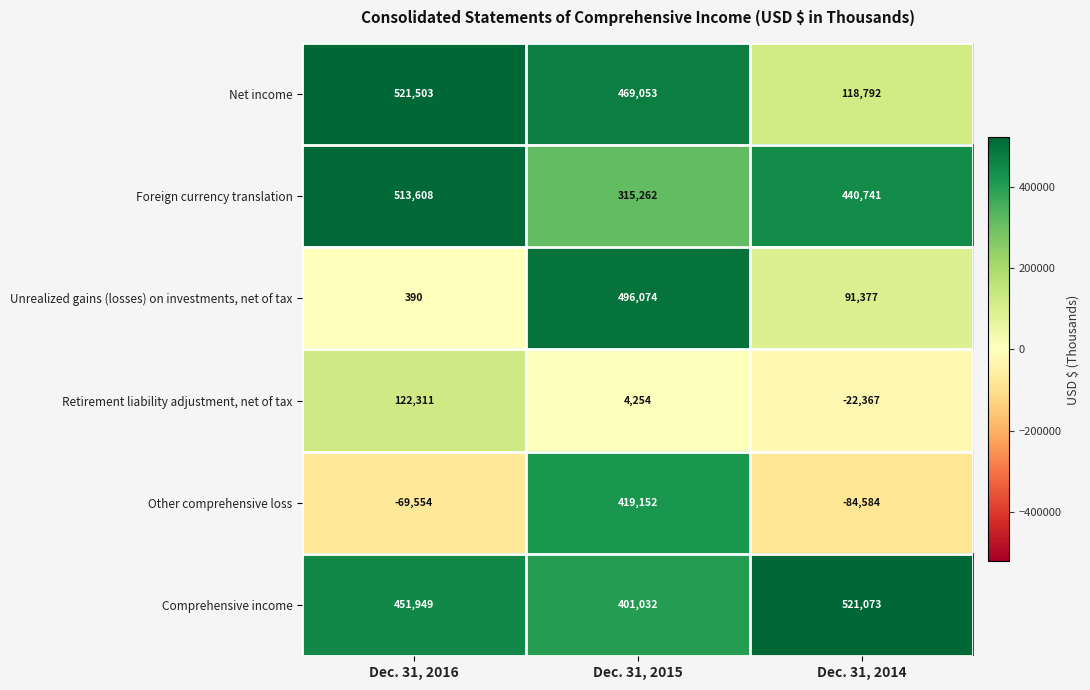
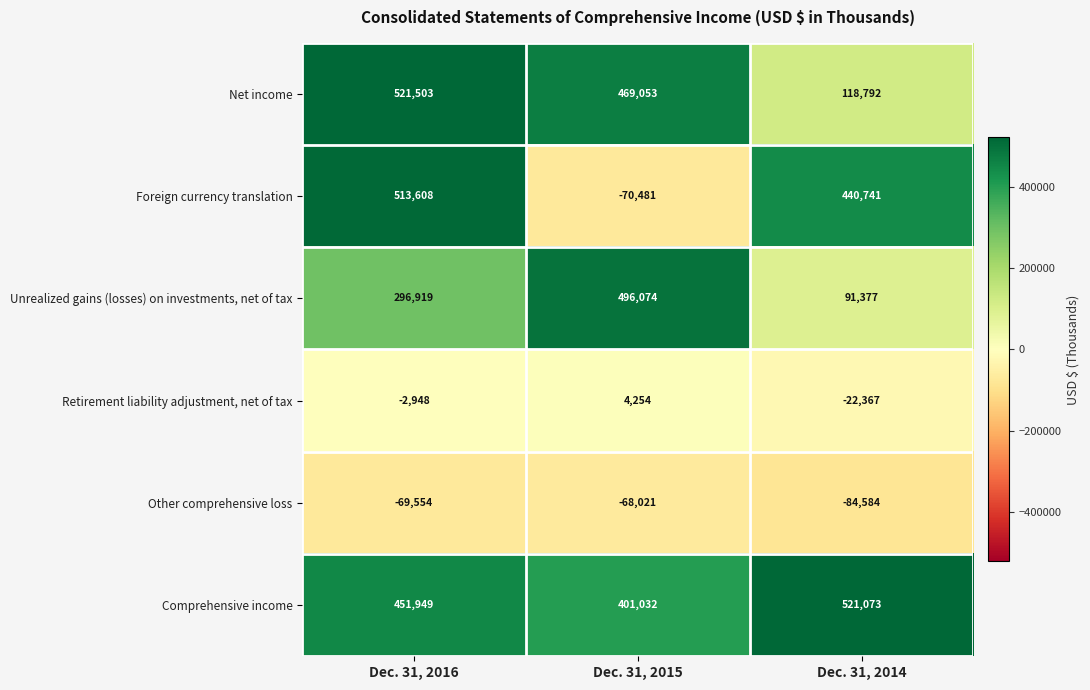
Foreign currency translation, Dec. 31, 2015: 315,262 -> -70,481
Unrealized gains (losses) on investments, net of tax, Dec. 31, 2016: 390 -> 296,919
Retirement liability adjustment, net of tax, Dec. 31, 2016: 122,311 -> -2,948
Other comprehensive loss, Dec. 31, 2015: 419,152 -> -68,021
